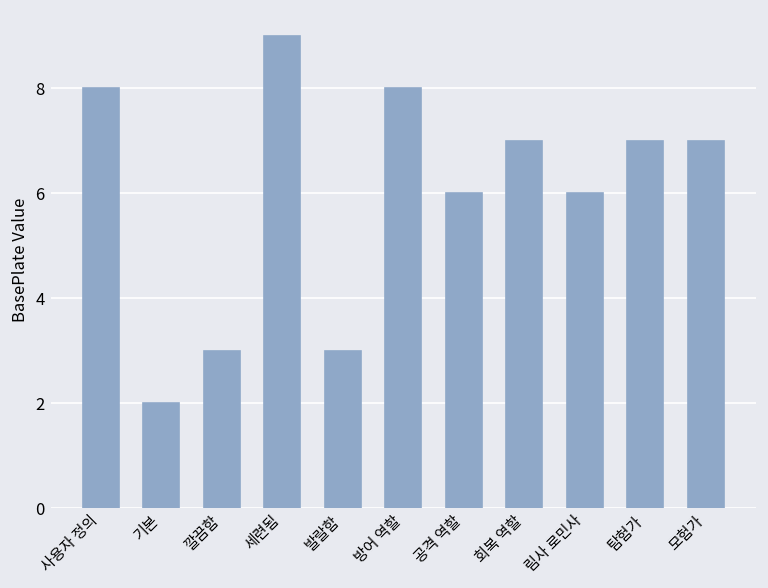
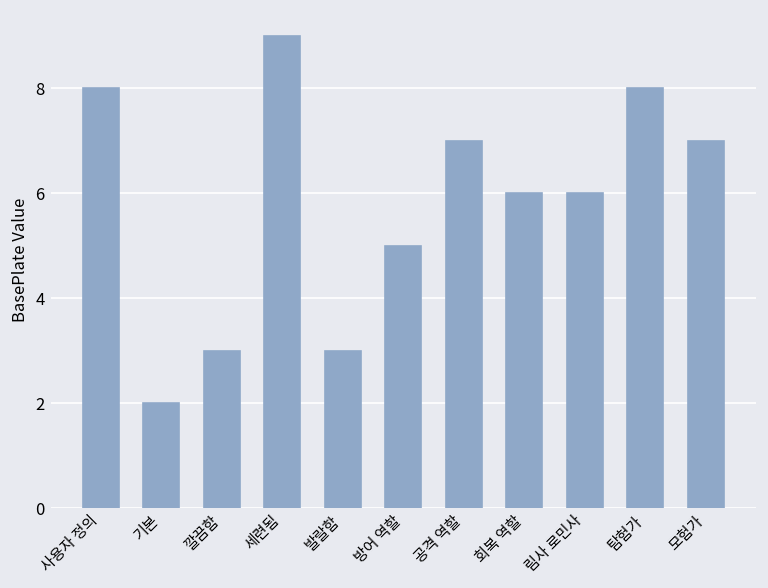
방어 역할: 8 -> 5
공격 역할: 6 -> 7
회복 역할: 7 -> 6
탐험가: 7 -> 8
